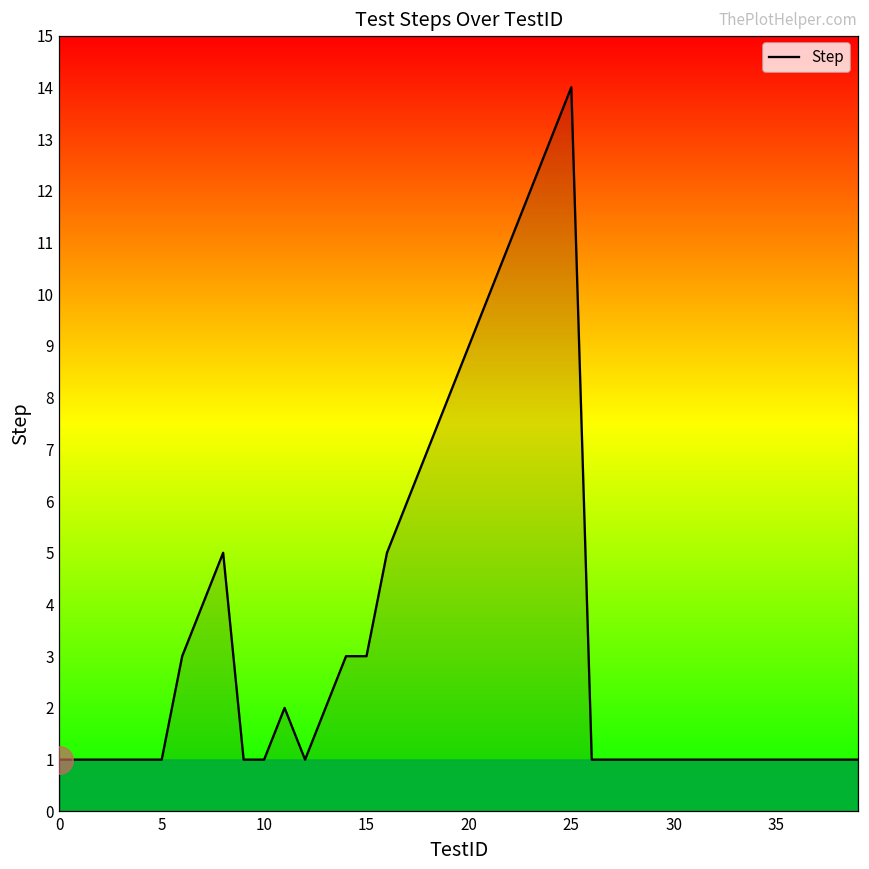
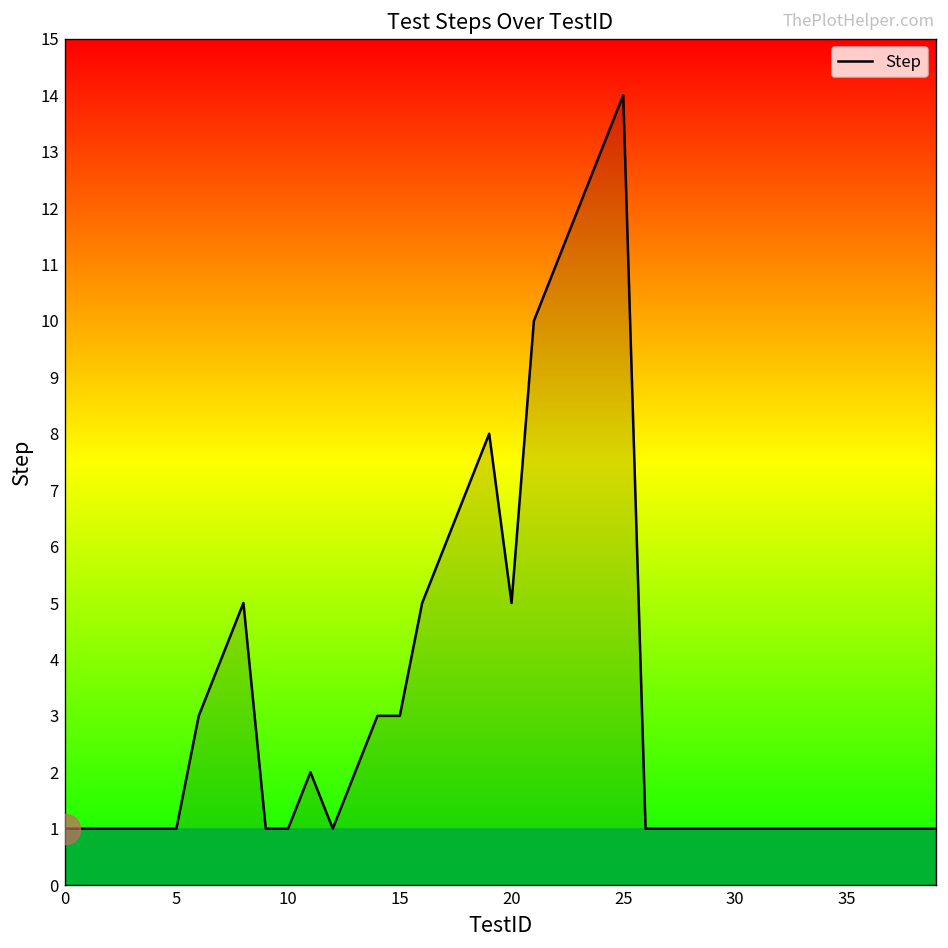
Step, 20: 9 -> 5
